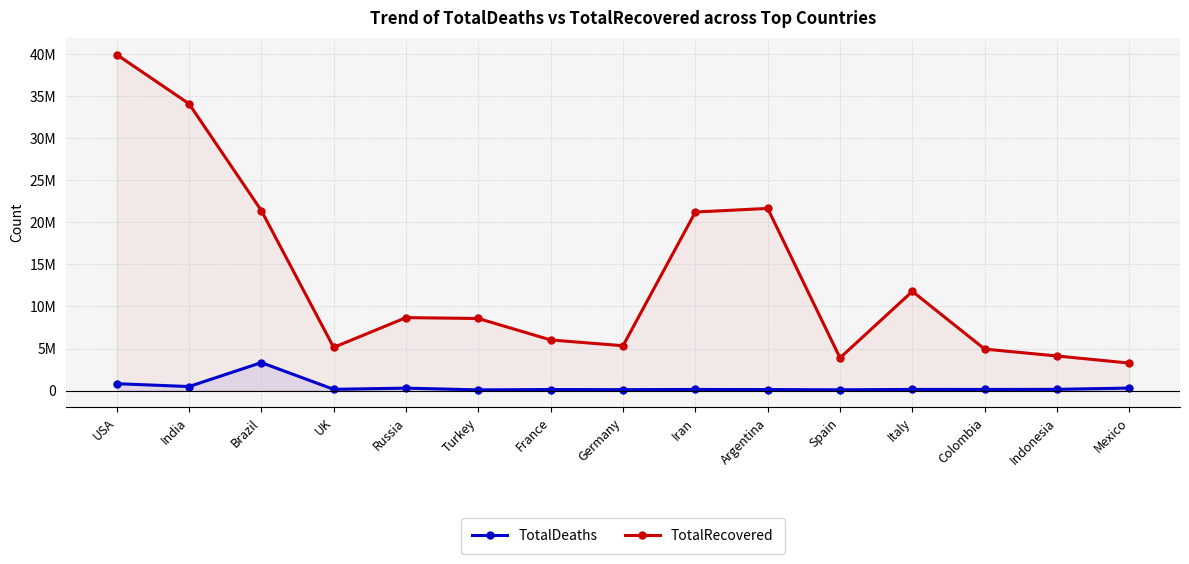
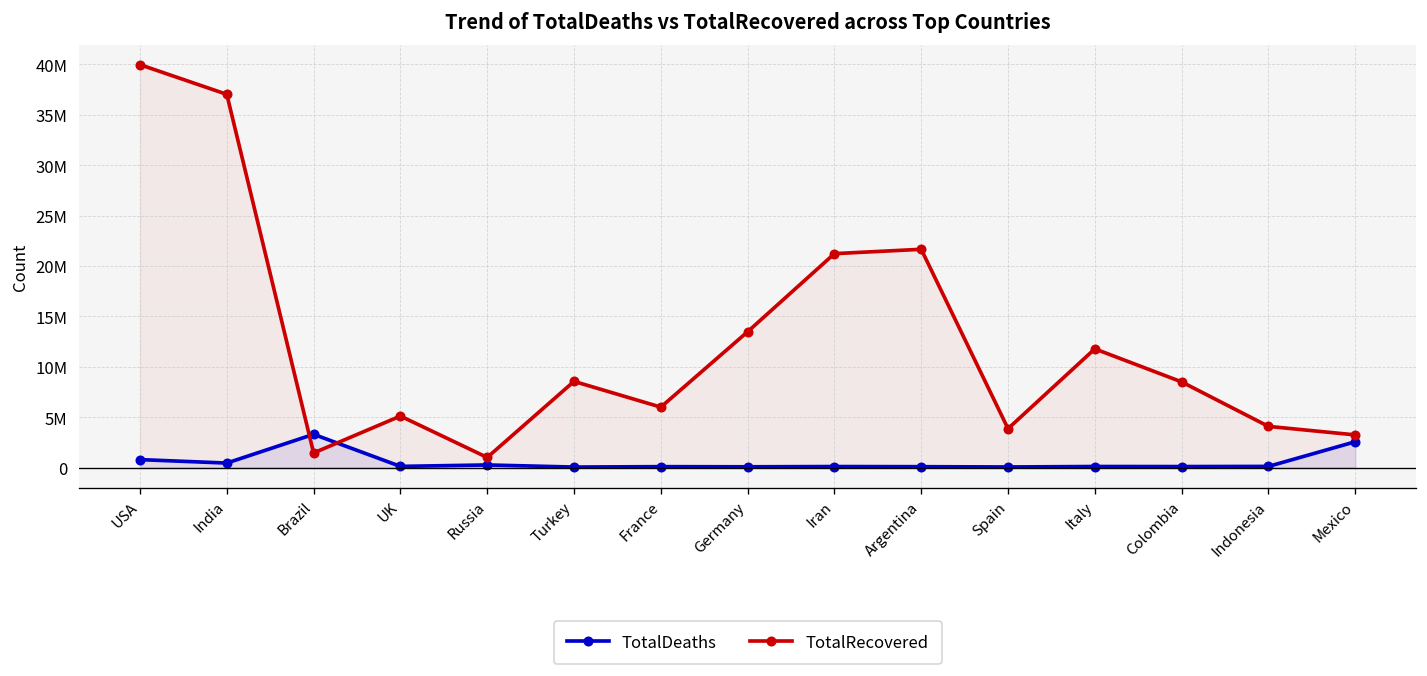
TotalRecovered, India: 34000000 -> 37000000
TotalRecovered, Brazil: 21000000 -> 1000000
TotalRecovered, Russia: 9000000 -> 1000000
TotalRecovered, Germany: 5000000 -> 13000000
TotalRecovered, Colombia: 5000000 -> 9000000
TotalDeaths, Mexico: 0 -> 3000000
